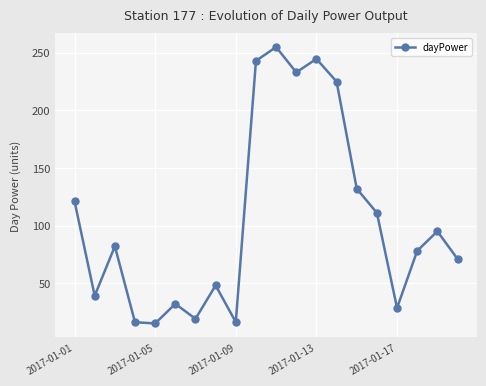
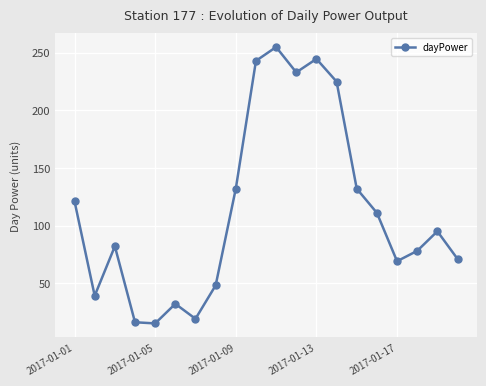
2017-01-09: 16 -> 132
2017-01-17: 28 -> 69
